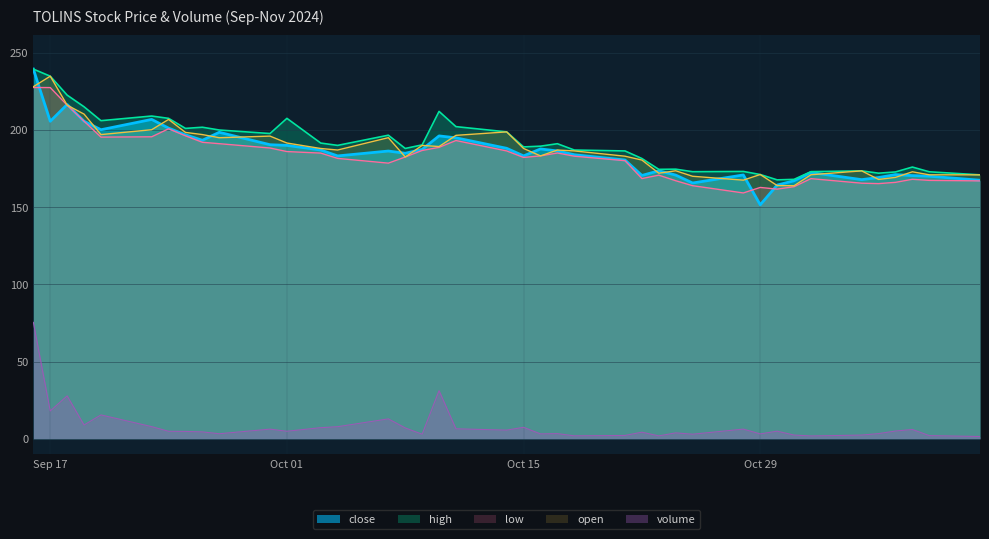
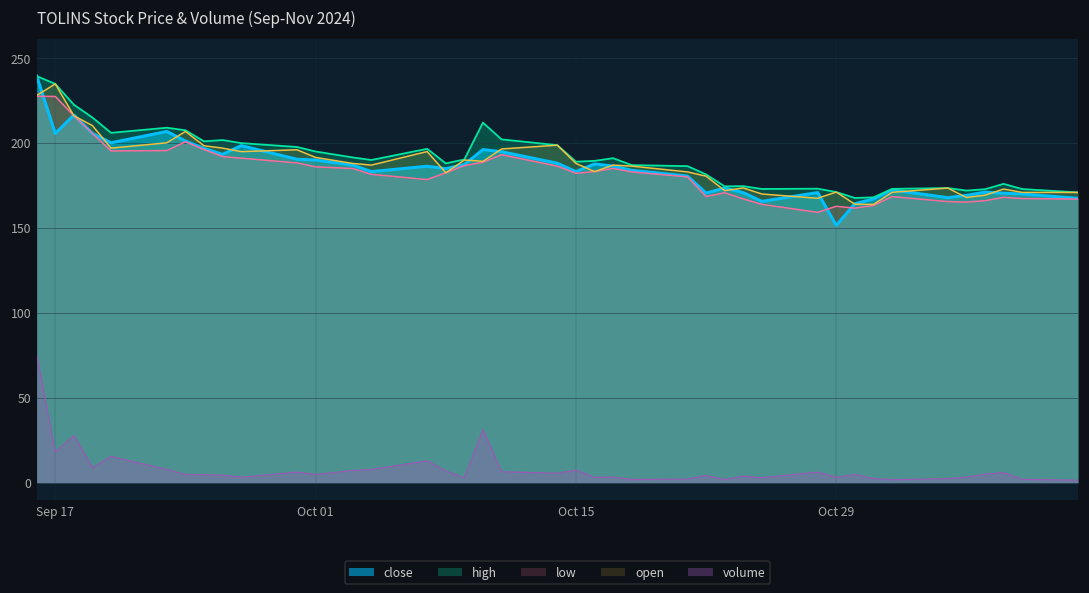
high, Oct 01: 208 -> 195
